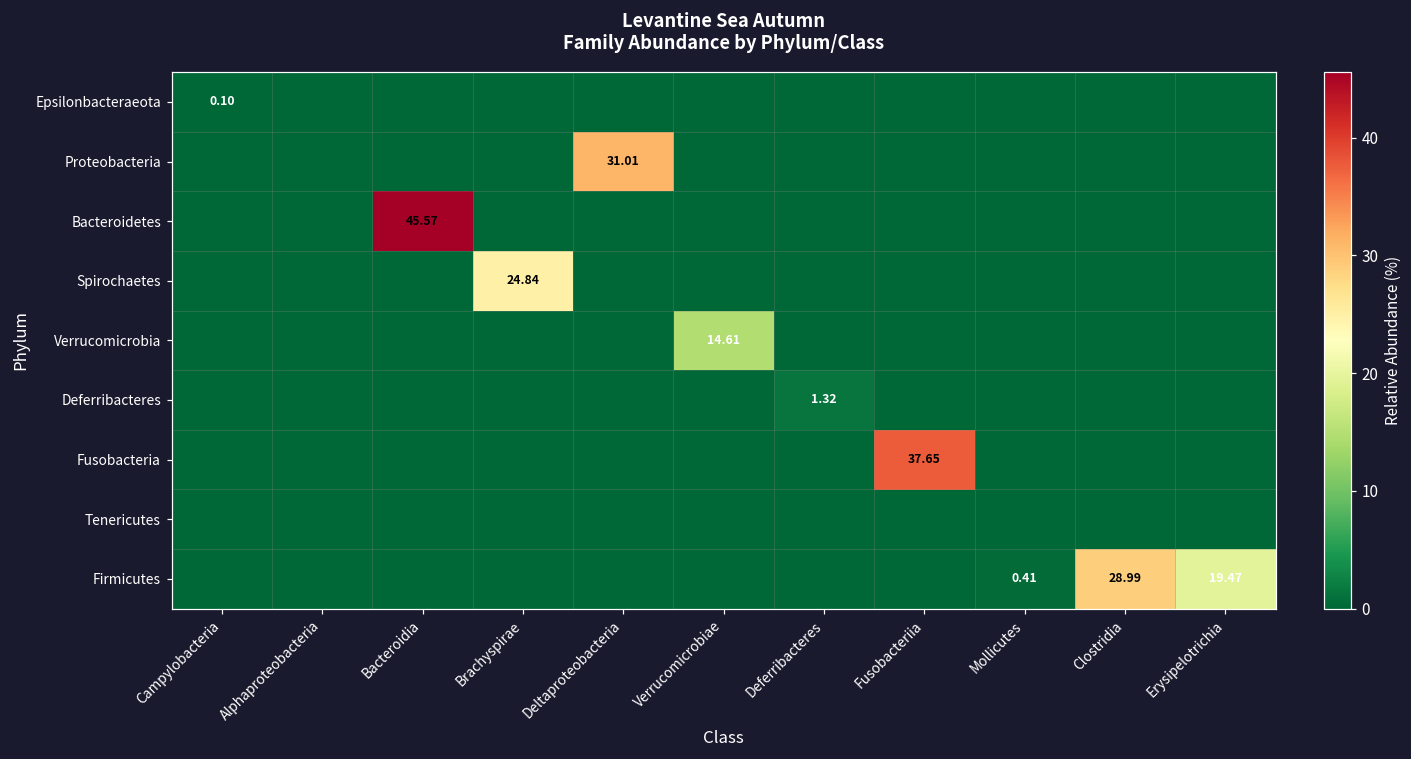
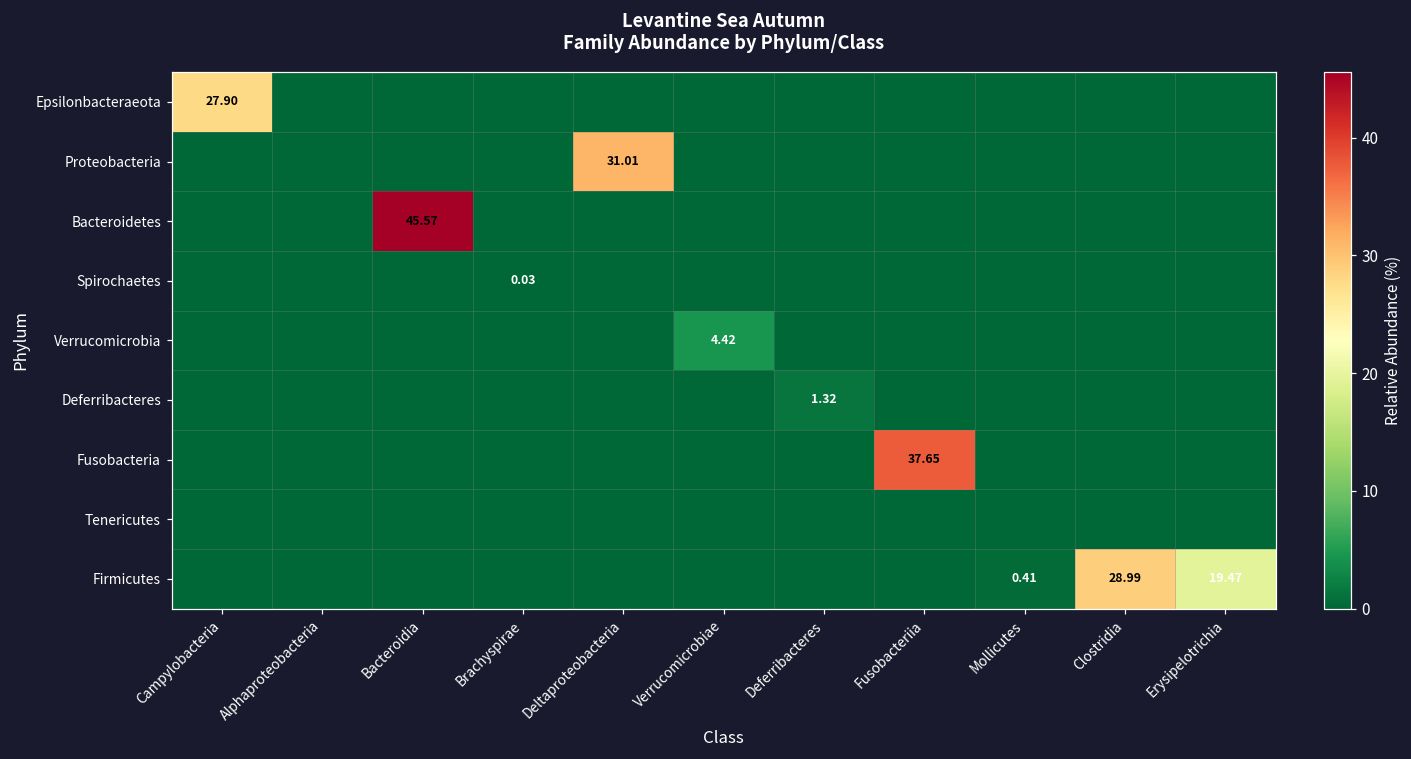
Epsilonbacteraeota, Campylobacteria: 0.10 -> 27.90
Spirochaetes, Brachyspirae: 24.84 -> 0.03
Verrucomicrobia, Verrucomicrobiae: 14.61 -> 4.42
